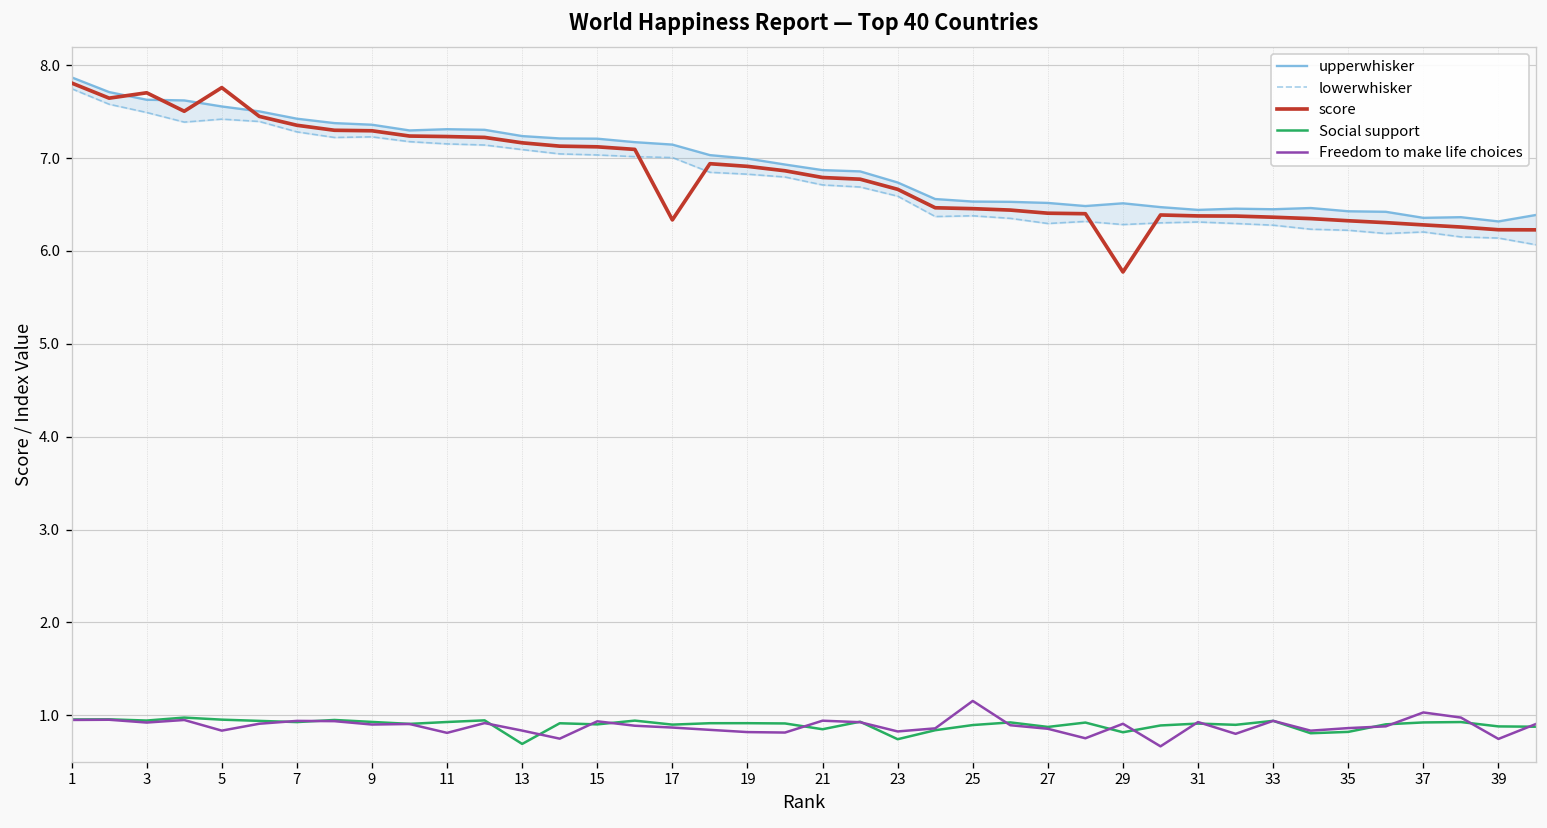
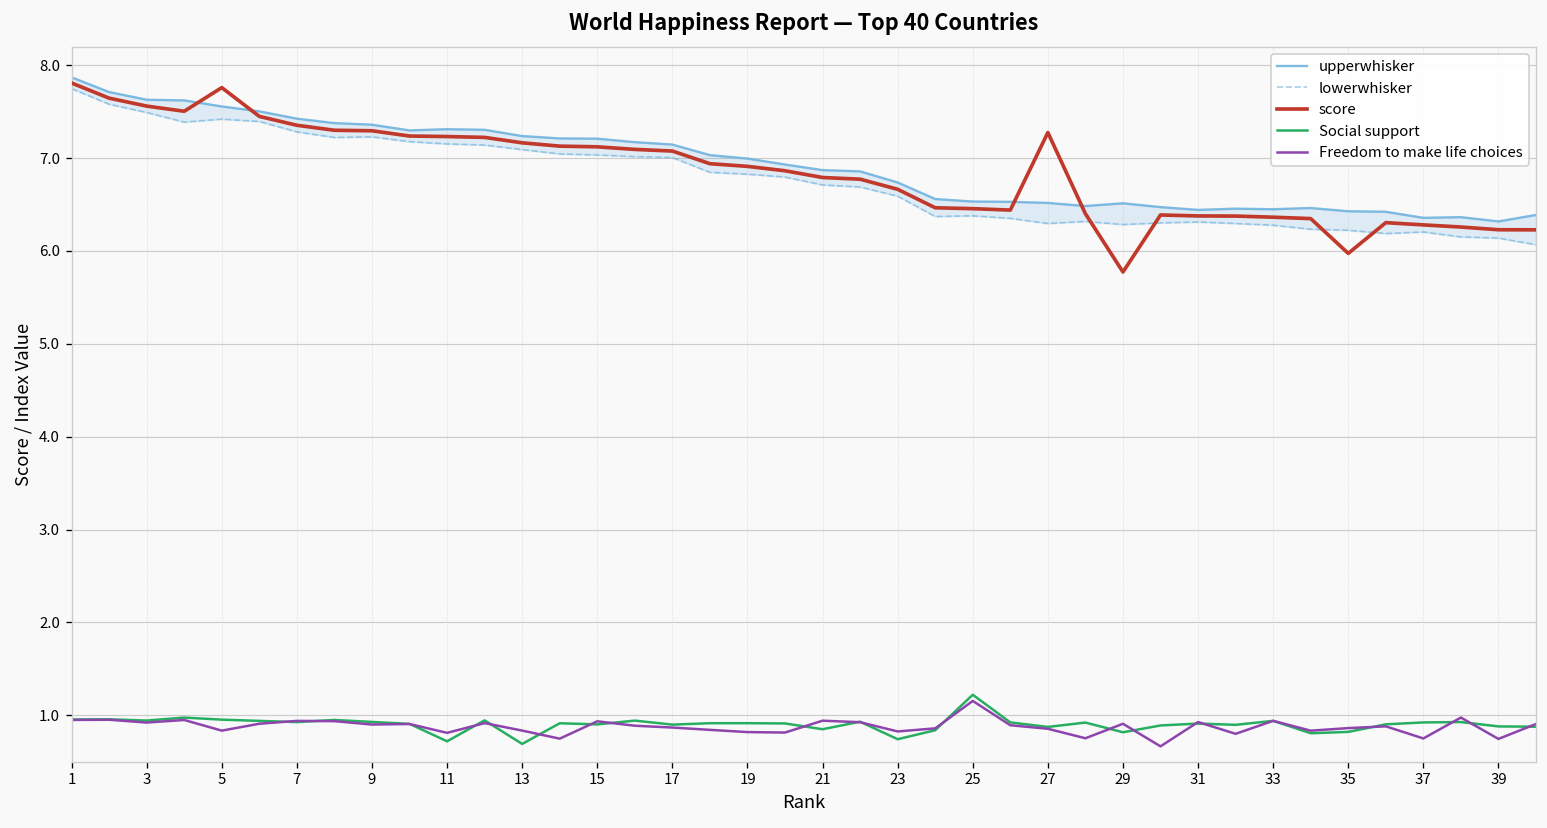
score, 3: 7.7 -> 7.6
Social support, 11: 0.9 -> 0.7
score, 17: 6.3 -> 7.1
Social support, 25: 0.9 -> 1.2
score, 27: 6.4 -> 7.3
score, 35: 6.3 -> 6.0
Freedom to make life choices, 37: 1.0 -> 0.8
